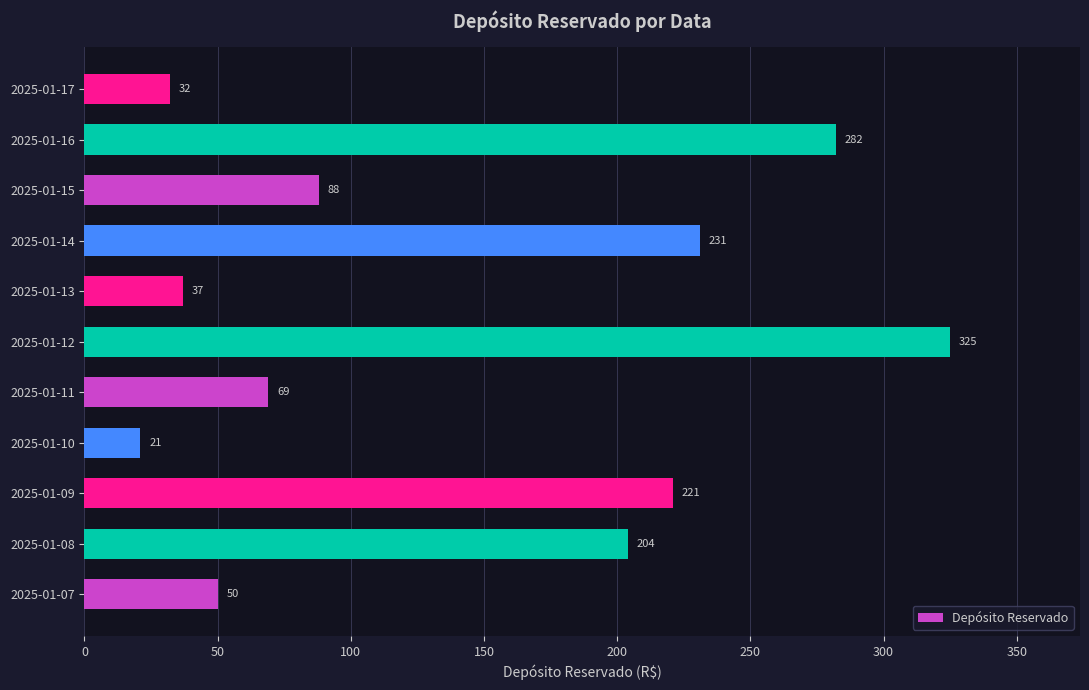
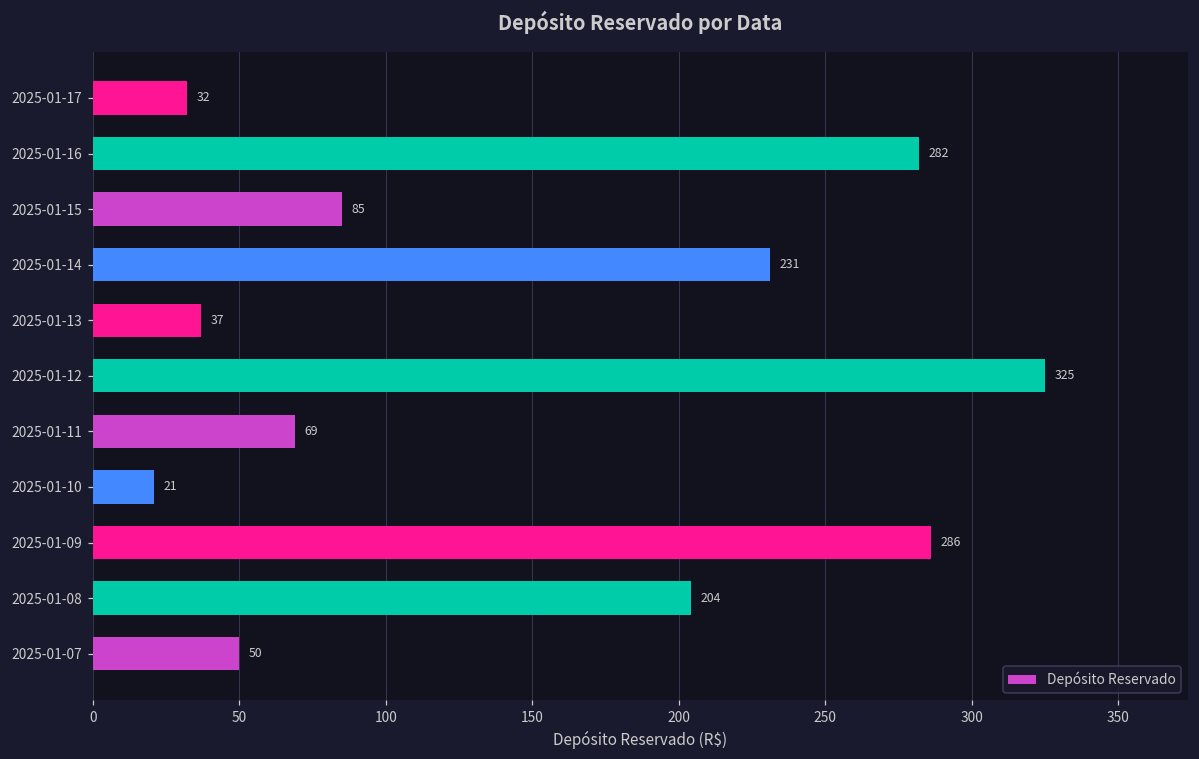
2025-01-15: 88 -> 85
2025-01-09: 221 -> 286
